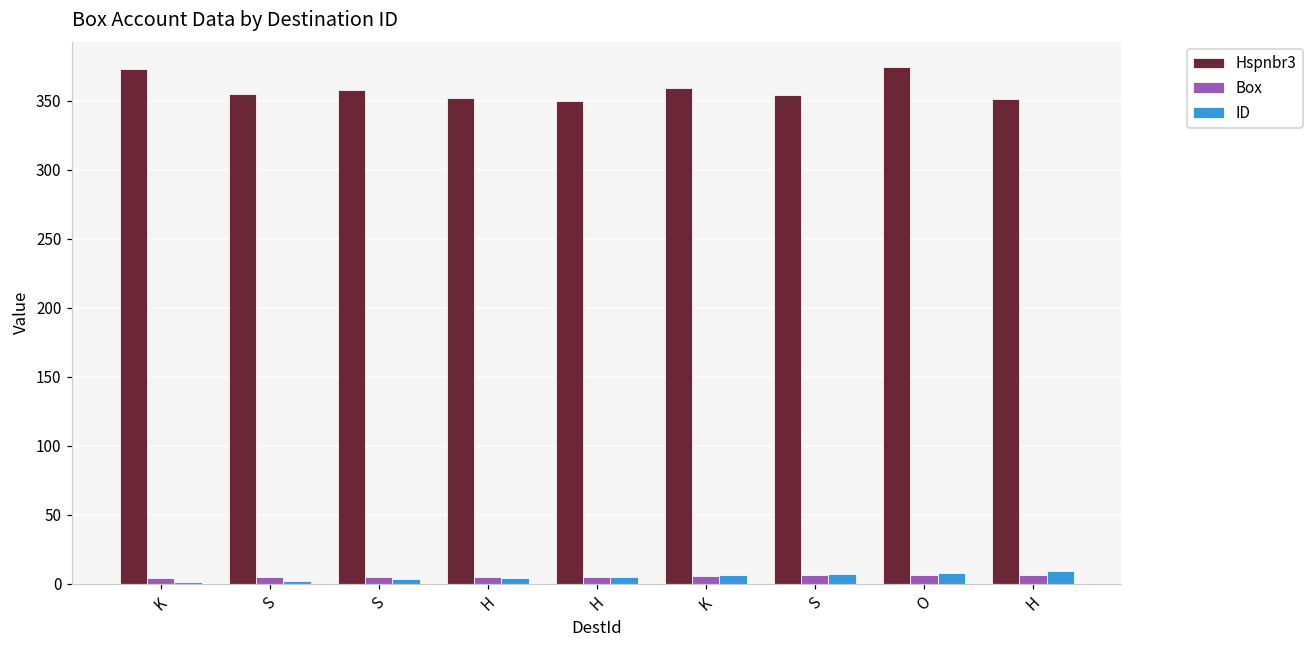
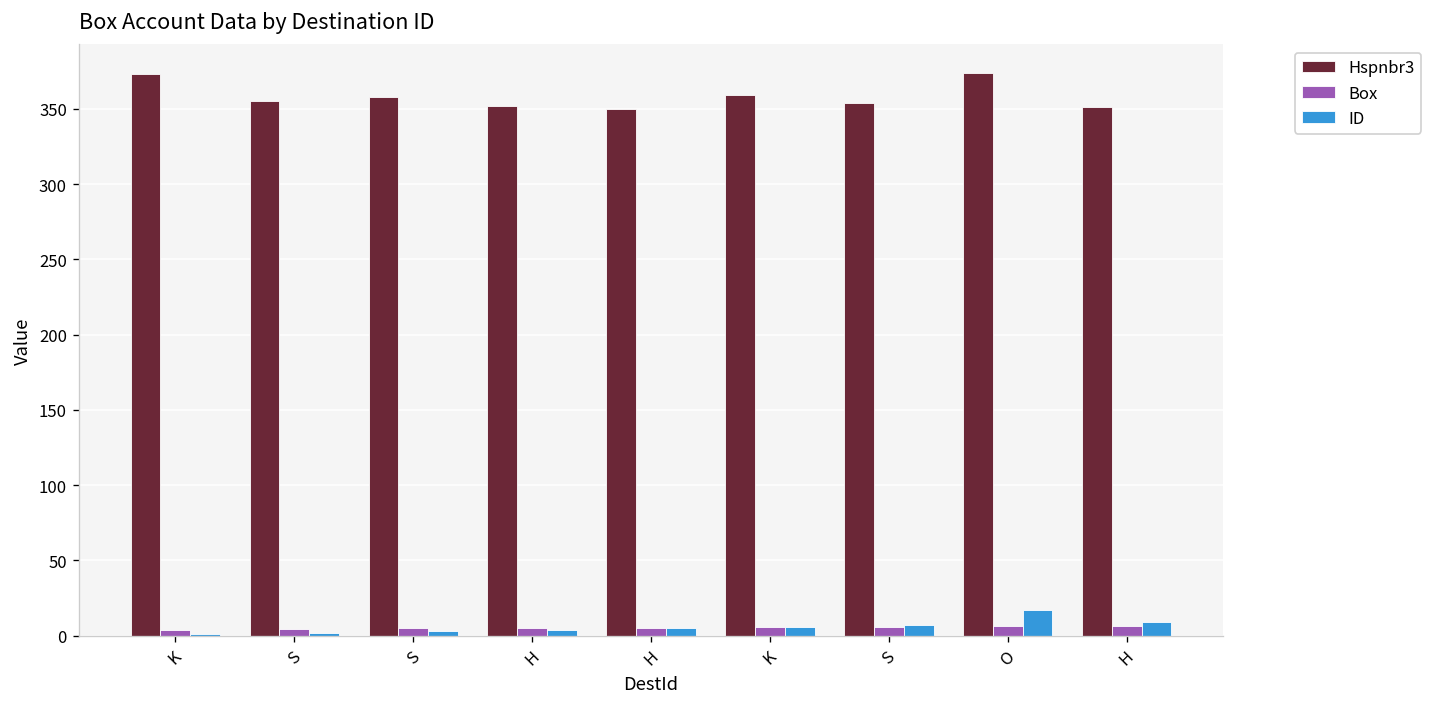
ID, O: 8 -> 17
